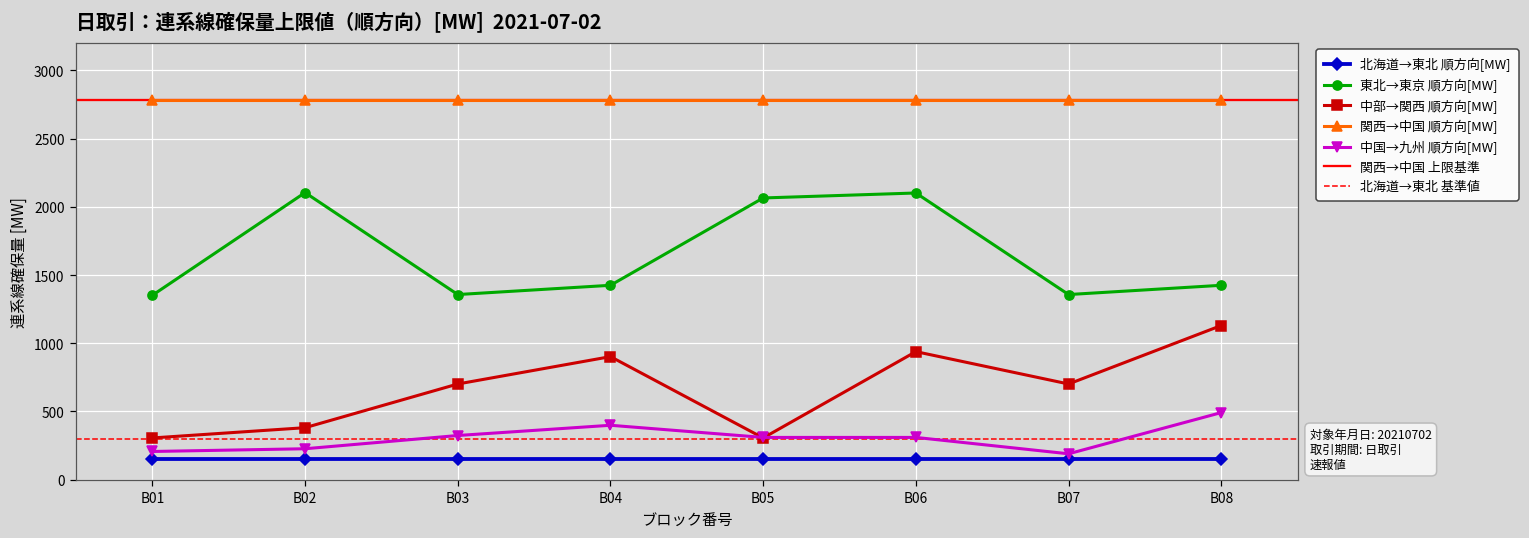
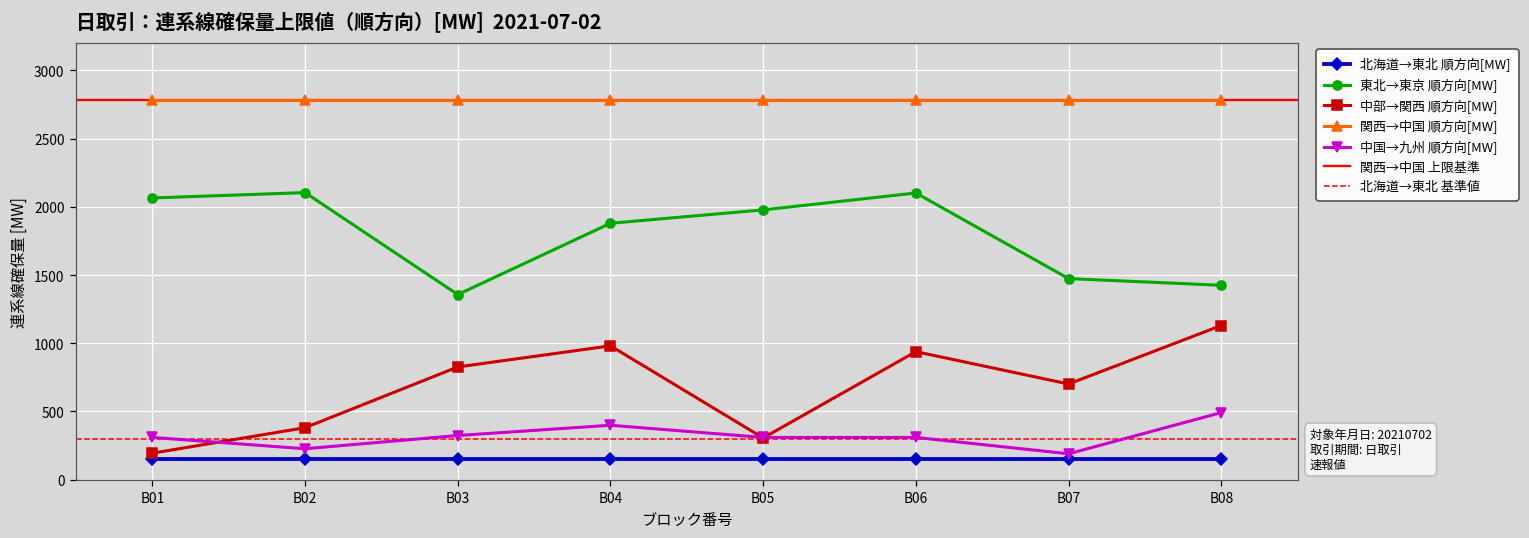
東北→東京 順方向[MW], B01: 1350 -> 2060
中部→関西 順方向[MW], B01: 310 -> 190
中国→九州 順方向[MW], B01: 210 -> 310
中部→関西 順方向[MW], B03: 700 -> 830
東北→東京 順方向[MW], B04: 1420 -> 1880
中部→関西 順方向[MW], B04: 900 -> 980
東北→東京 順方向[MW], B05: 2060 -> 1980
東北→東京 順方向[MW], B07: 1360 -> 1470
